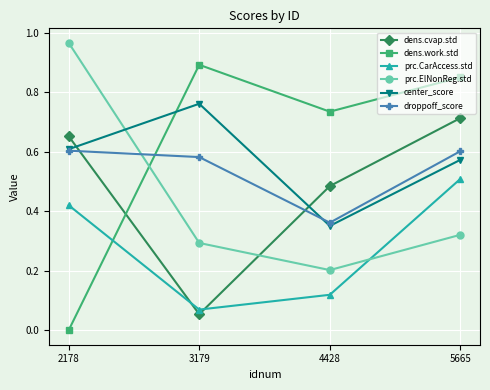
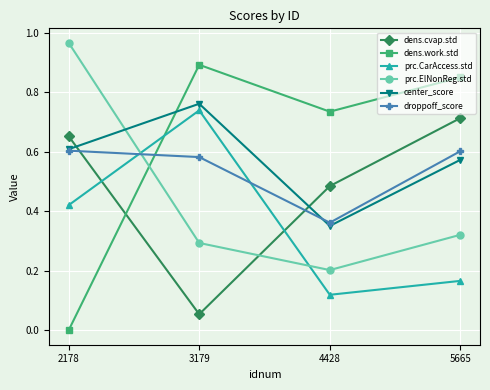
prc.CarAccess.std, 3179: 0.07 -> 0.74
prc.CarAccess.std, 5665: 0.51 -> 0.17
